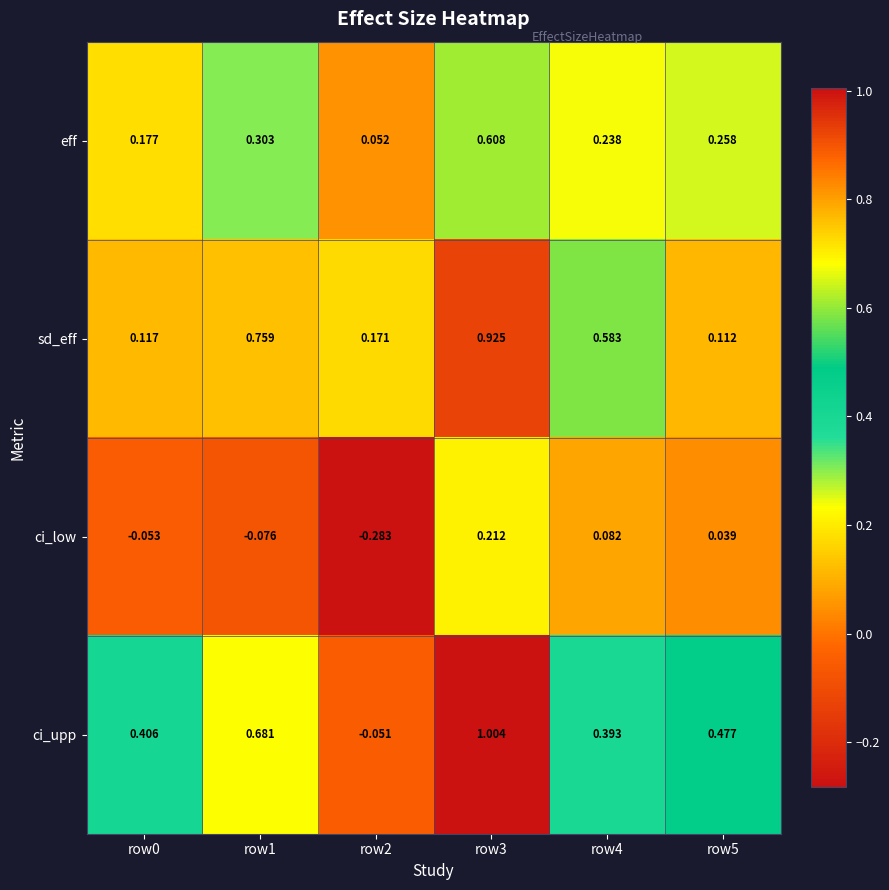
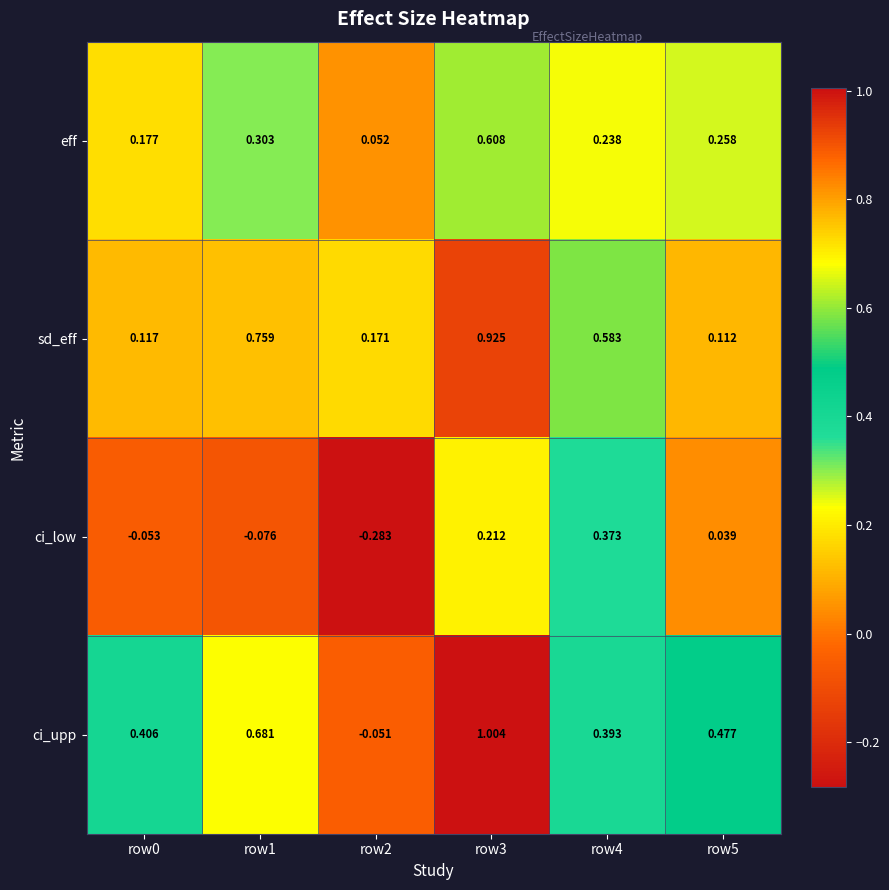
ci_low, row4: 0.082 -> 0.373
